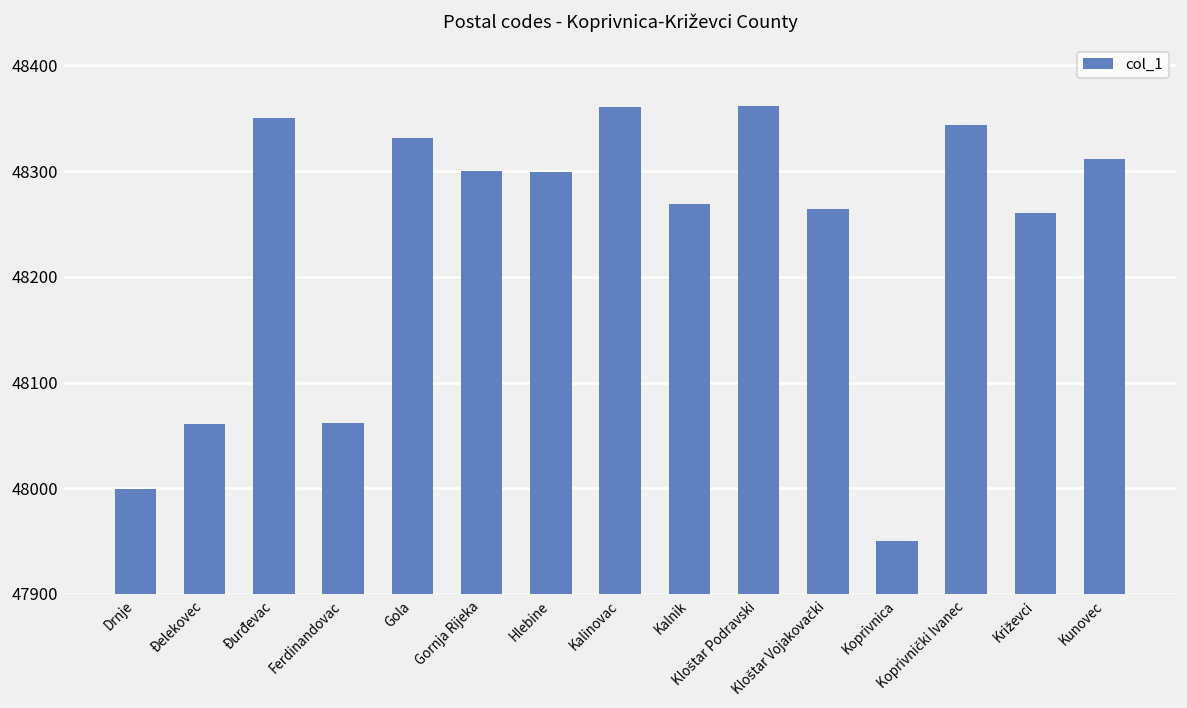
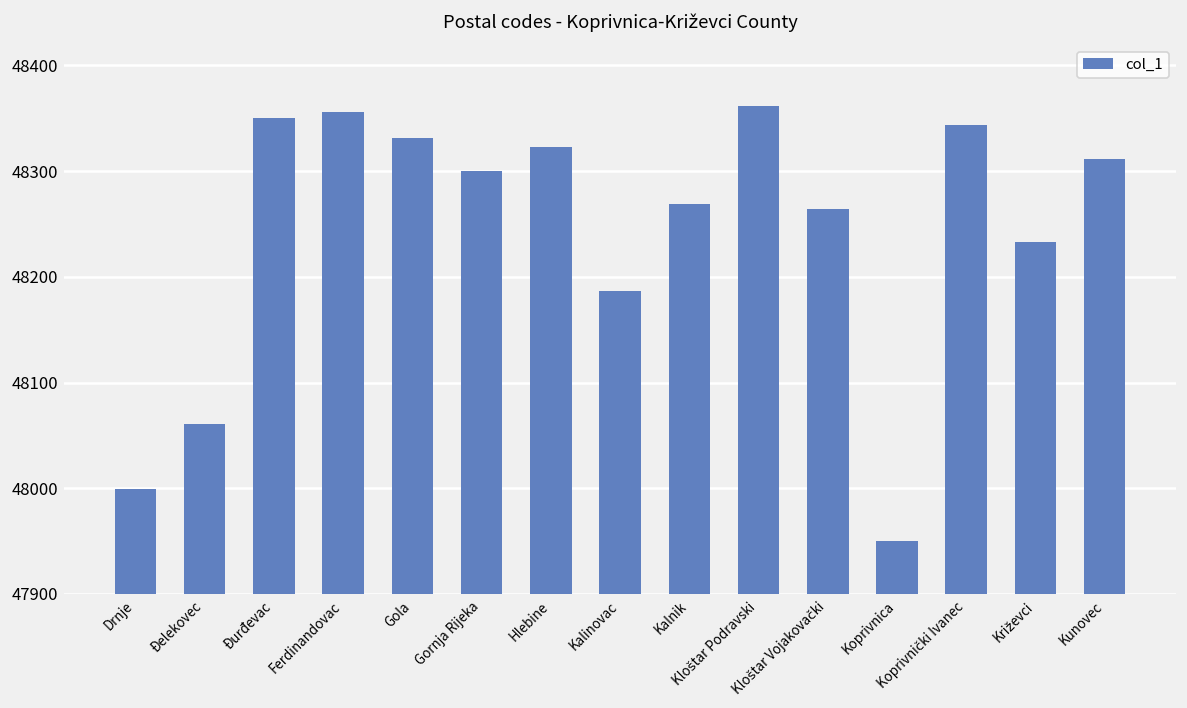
Ferdinandovac: 48060 -> 48360
Hlebine: 48300 -> 48320
Kalinovac: 48360 -> 48190
Križevci: 48260 -> 48230
